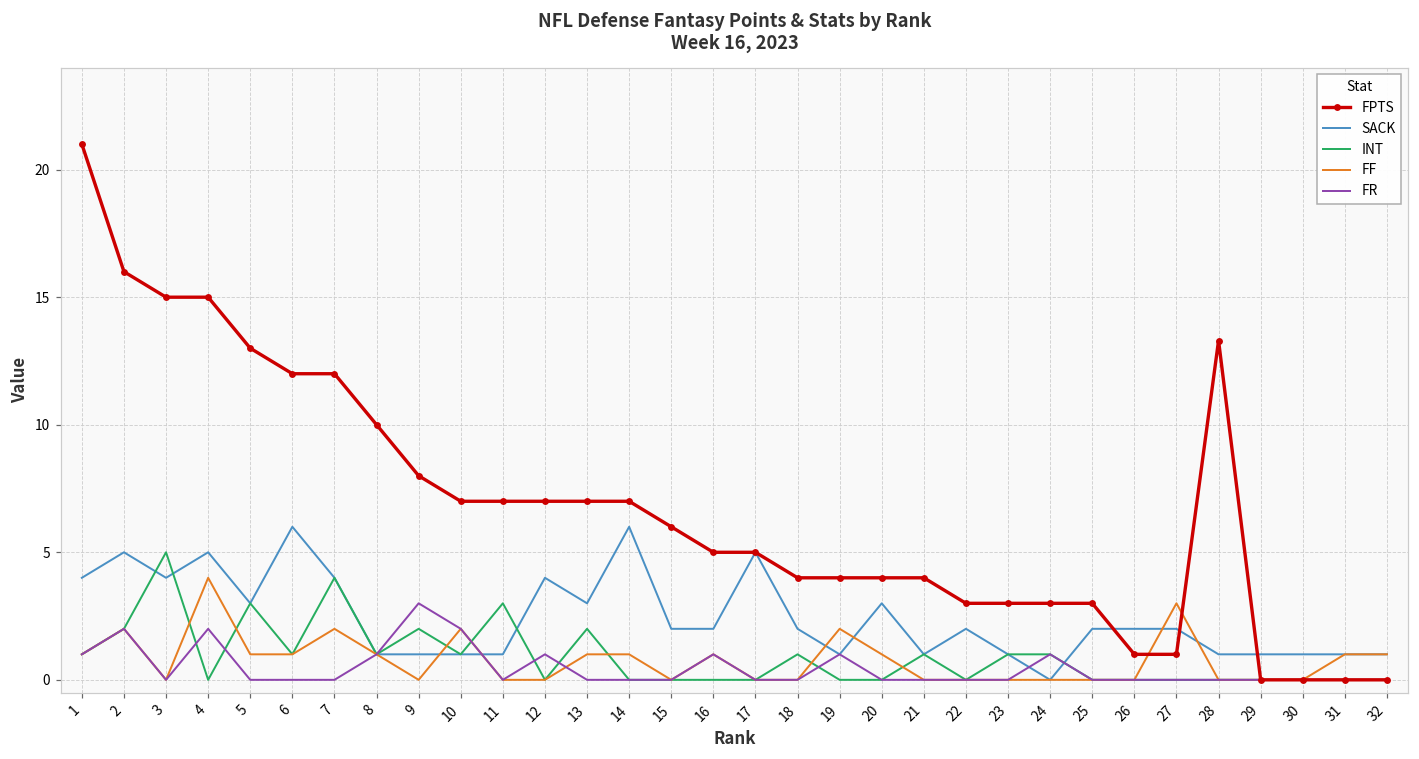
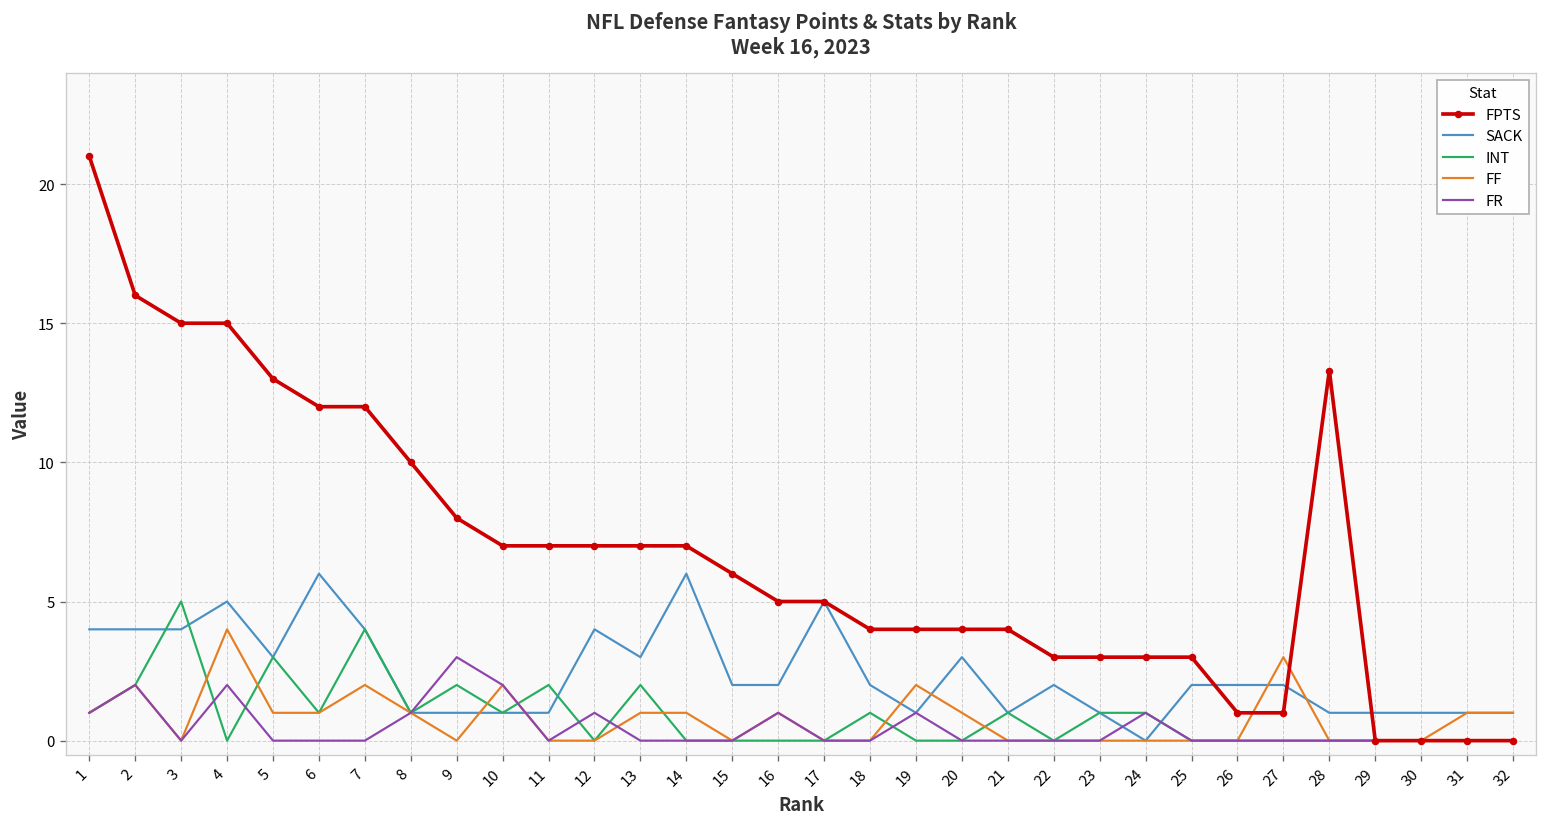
SACK, 2: 5 -> 4
INT, 11: 3 -> 2
